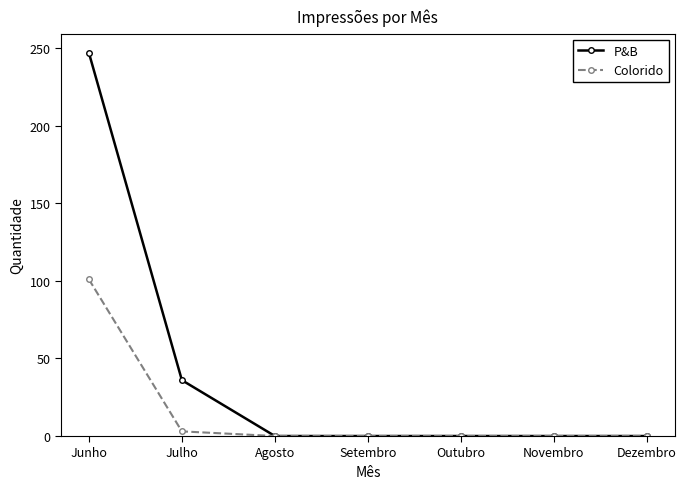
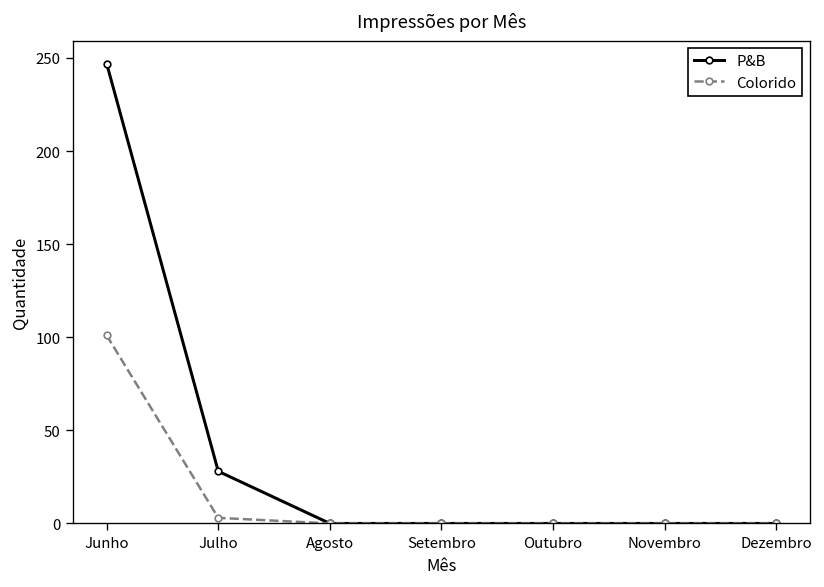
P&B, Julho: 36 -> 28
